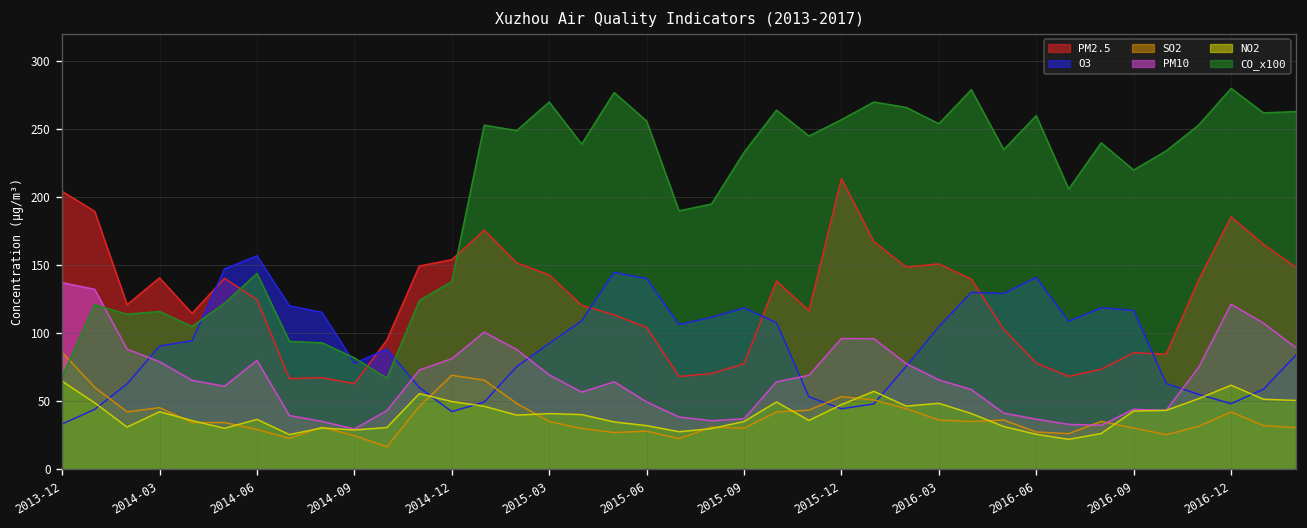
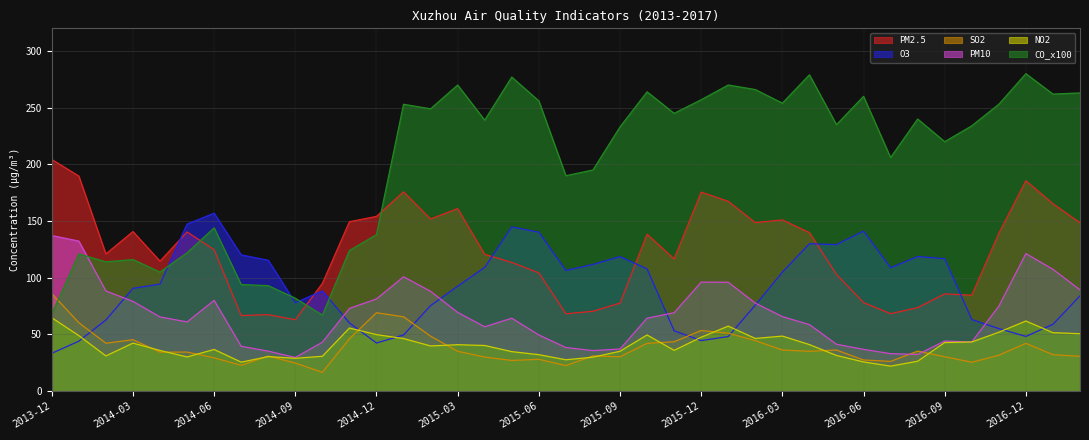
PM2.5, 2015-03: 143 -> 161
PM2.5, 2015-12: 214 -> 176
